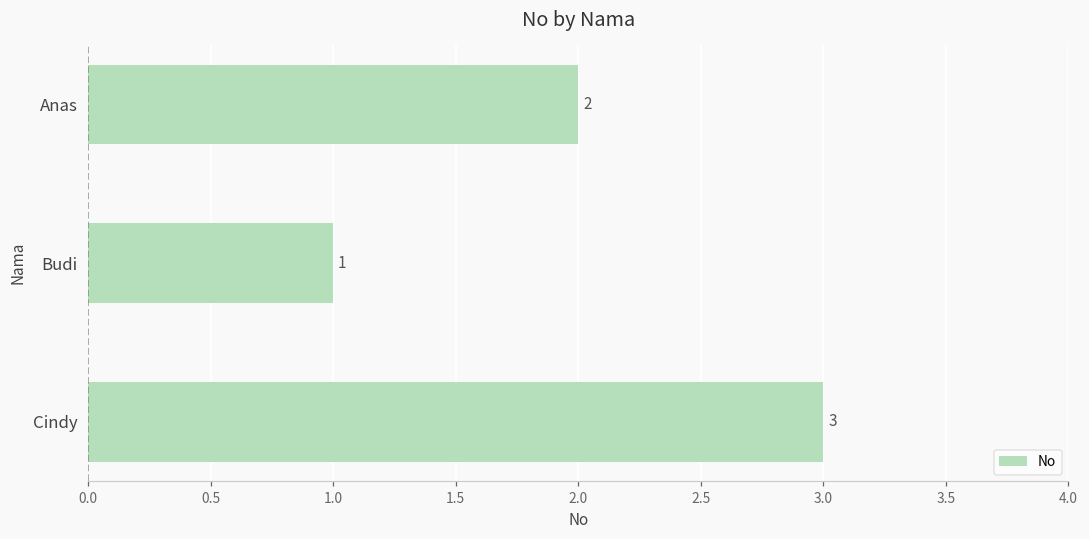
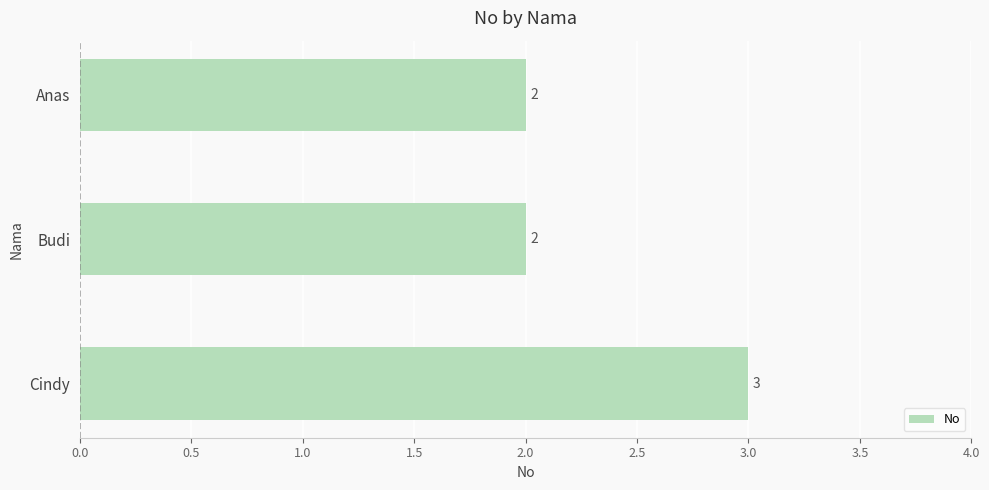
Budi: 1 -> 2
